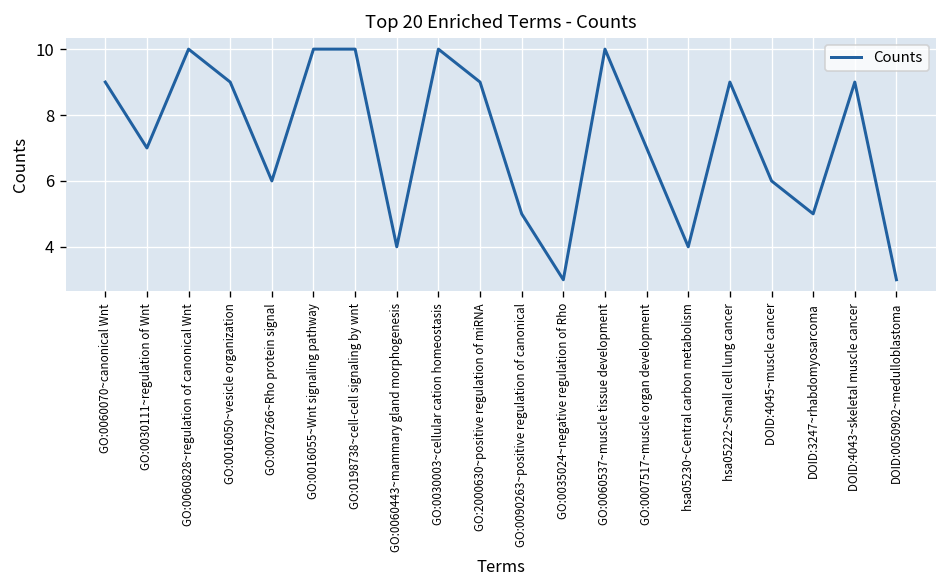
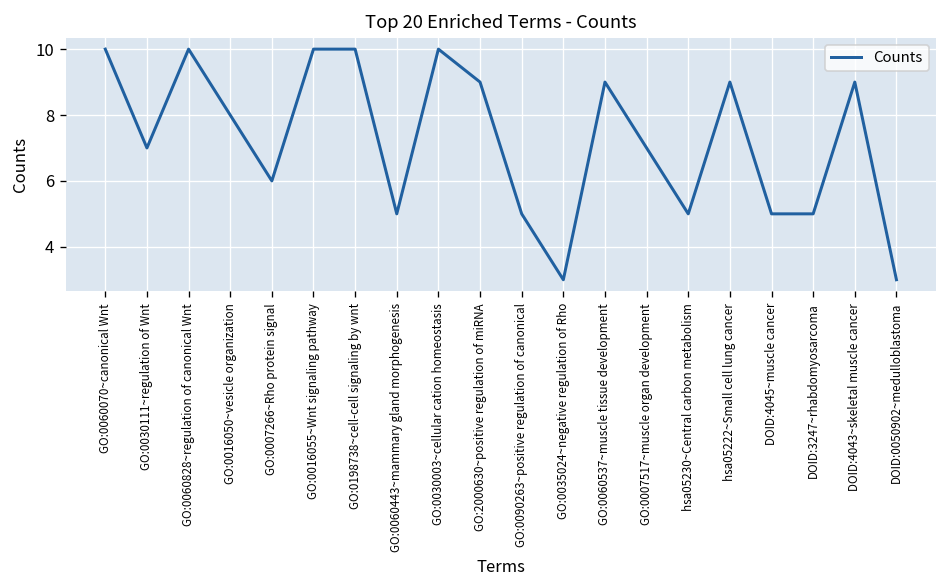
GO:0060070~canonical Wnt: 9 -> 10
GO:0016050~vesicle organization: 9 -> 8
GO:0060443~mammary gland morphogenesis: 4 -> 5
GO:0060537~muscle tissue development: 10 -> 9
hsa05230~Central carbon metabolism: 4 -> 5
DOID:4045~muscle cancer: 6 -> 5
